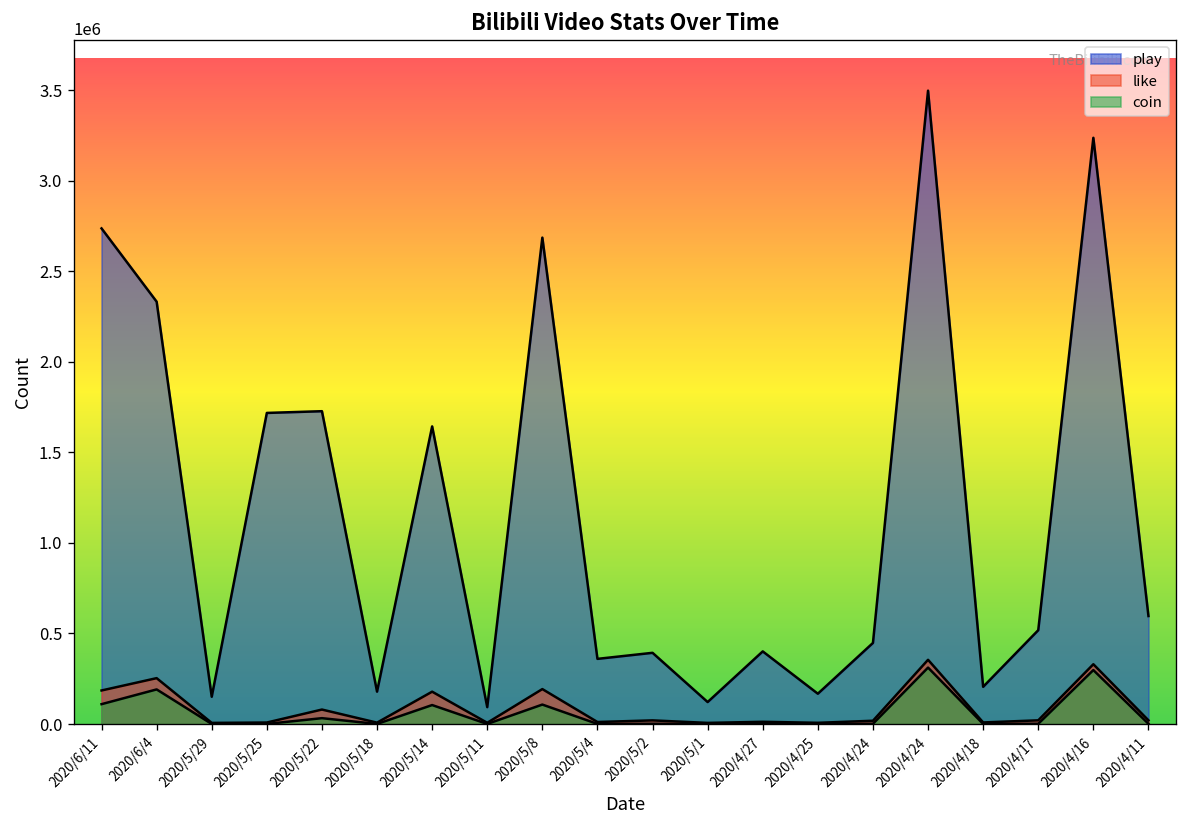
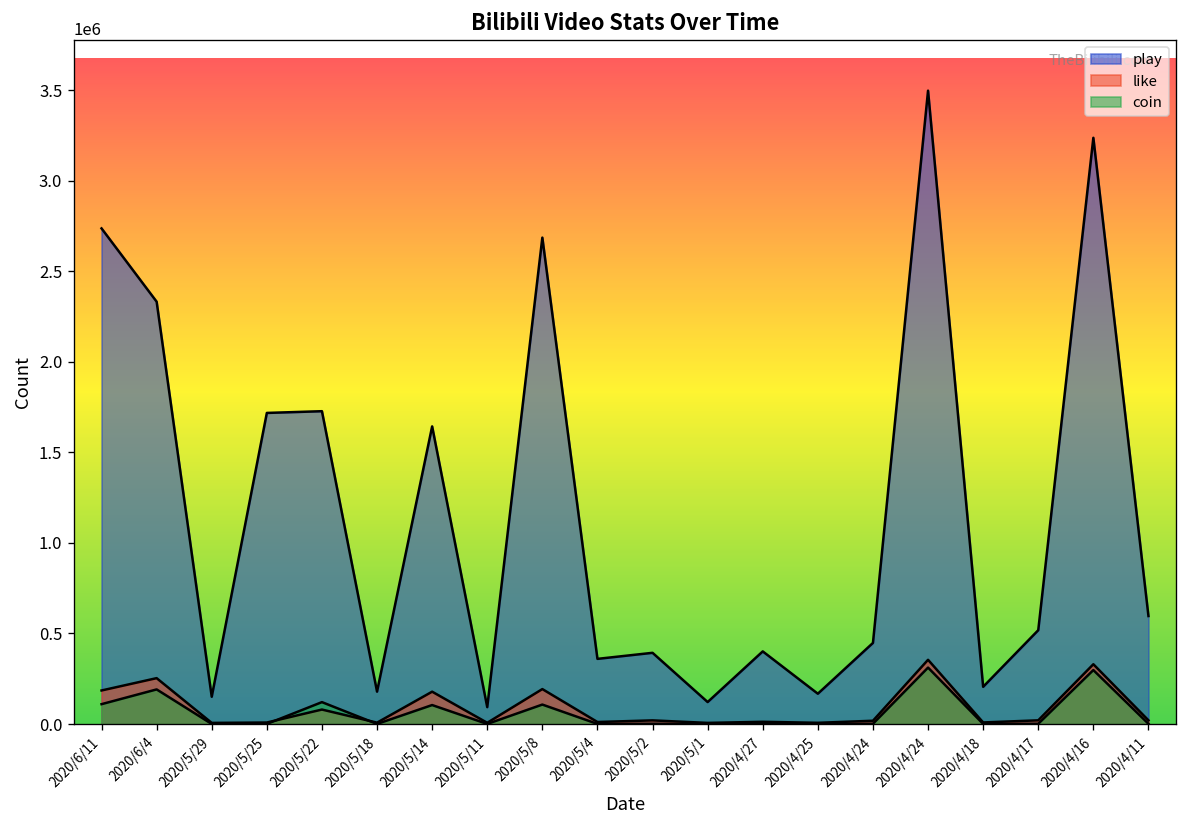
coin, 2020/5/22: 30000 -> 120000
